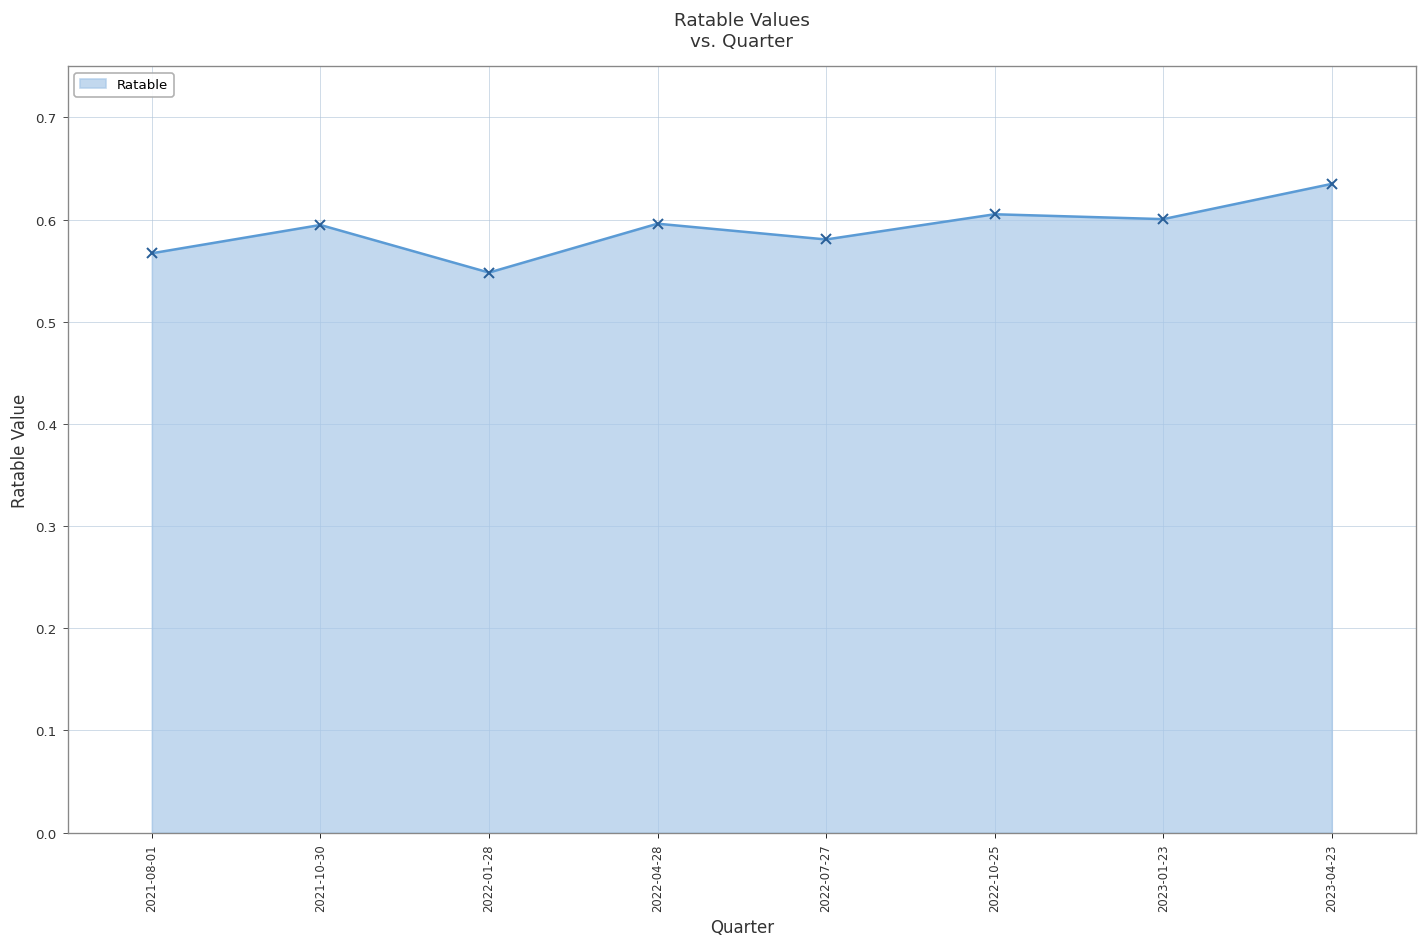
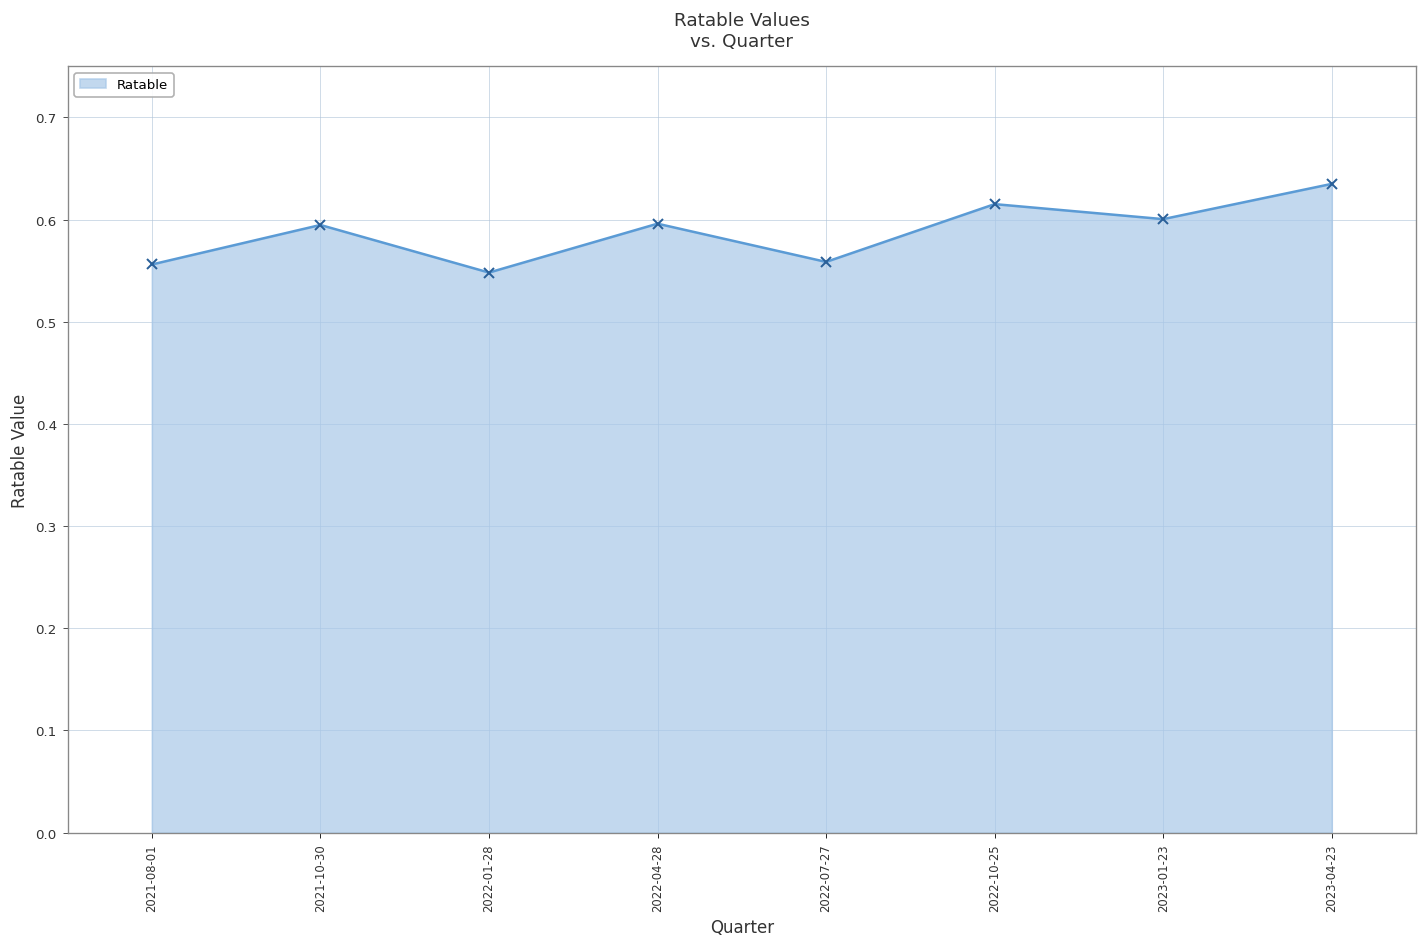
2021-08-01: 0.57 -> 0.56
2022-07-27: 0.58 -> 0.56
2022-10-25: 0.61 -> 0.62
